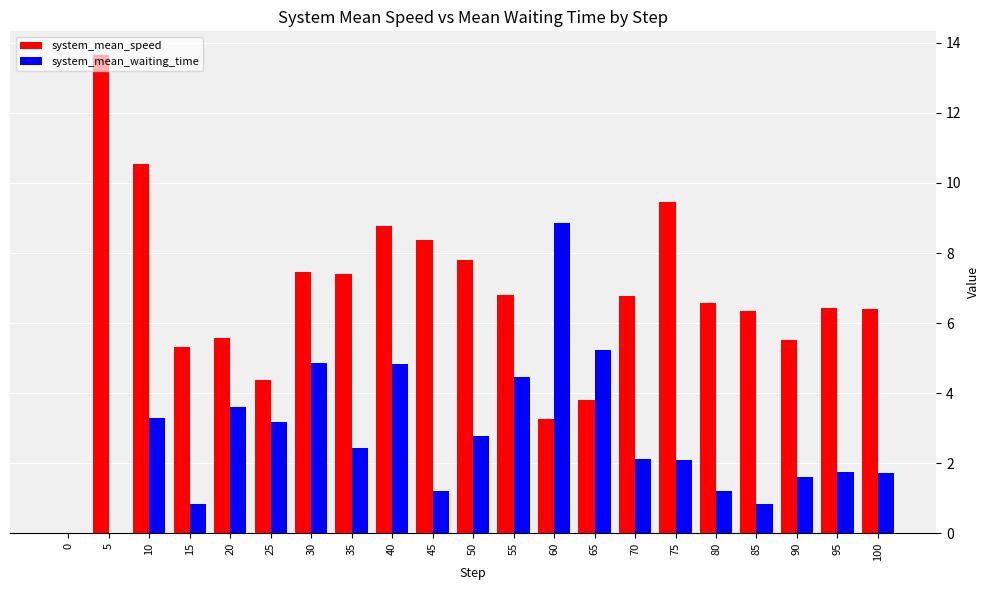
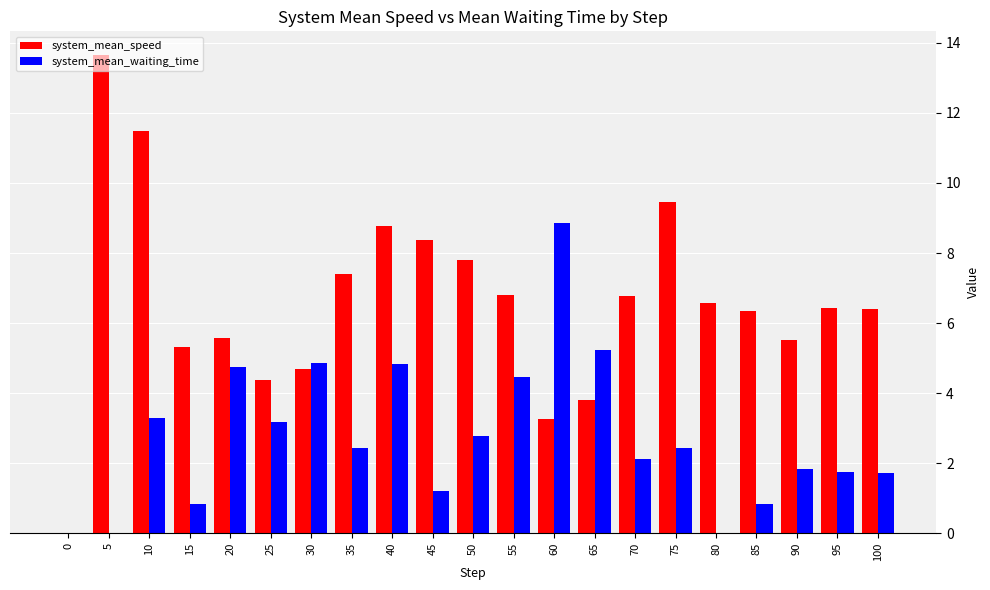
system_mean_speed, 10: 10.5 -> 11.5
system_mean_waiting_time, 20: 3.6 -> 4.7
system_mean_speed, 30: 7.4 -> 4.7
system_mean_waiting_time, 75: 2.1 -> 2.4
system_mean_waiting_time, 80: 1.2 -> 0.0
system_mean_waiting_time, 90: 1.6 -> 1.8
